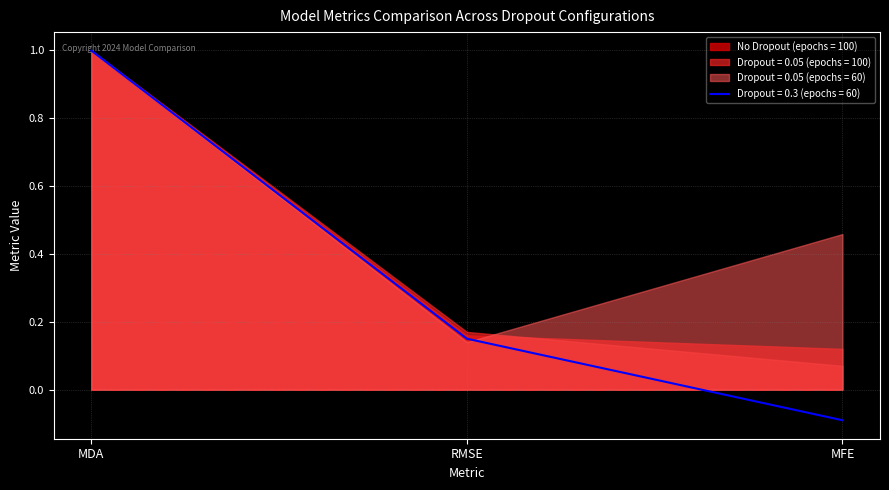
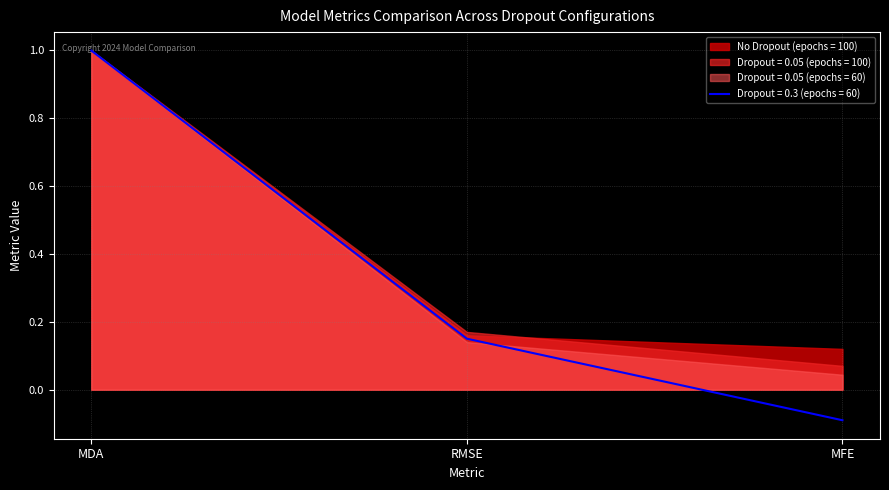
Dropout = 0.05 (epochs = 60), MFE: 0.46 -> 0.04
